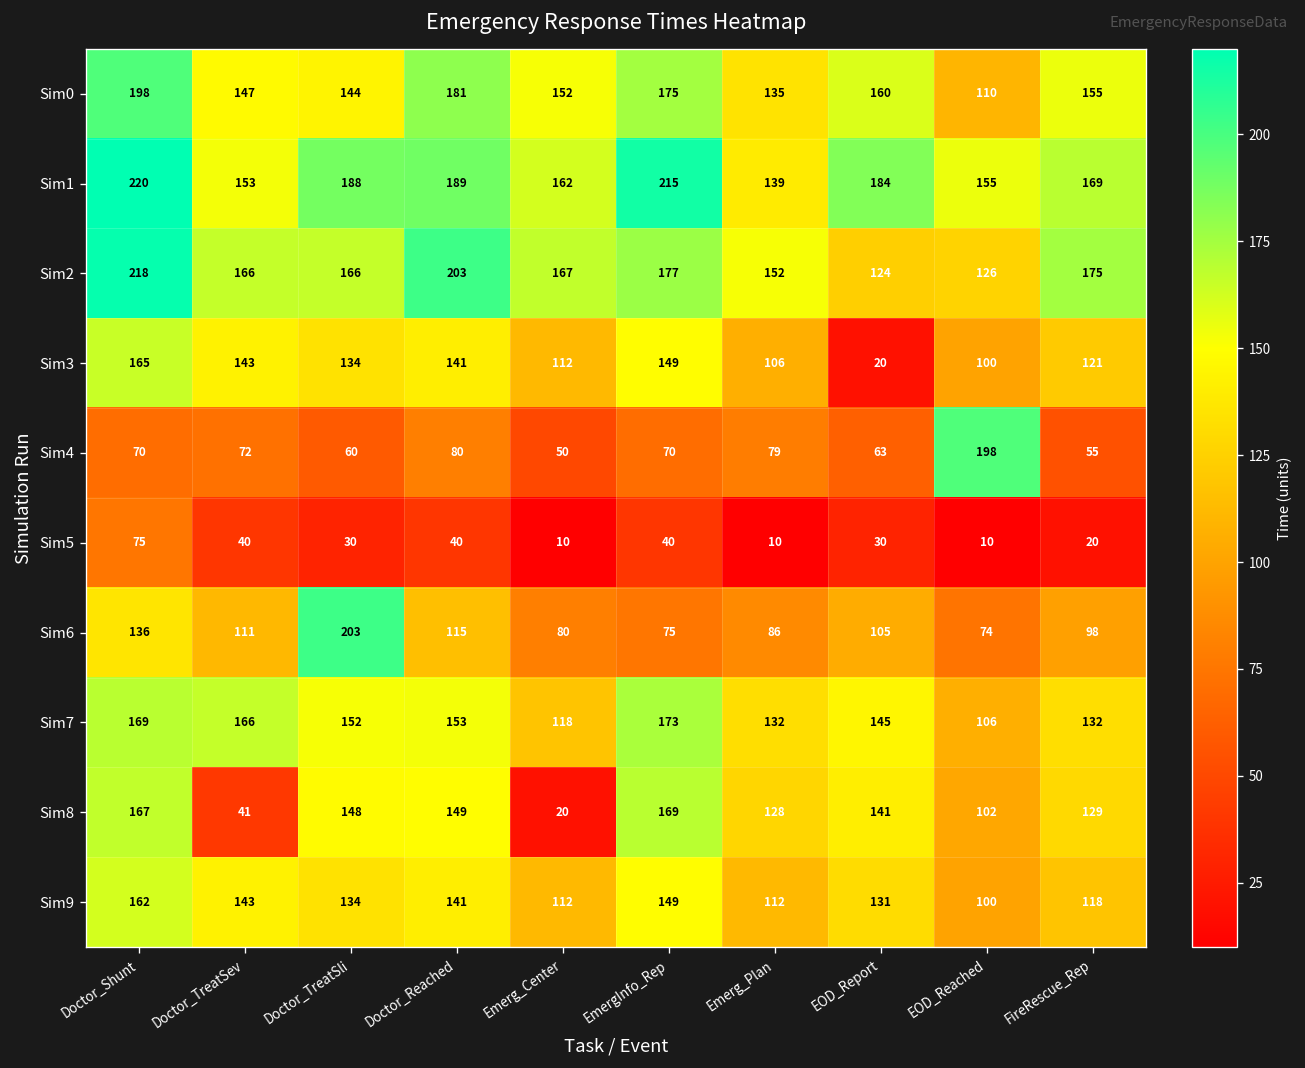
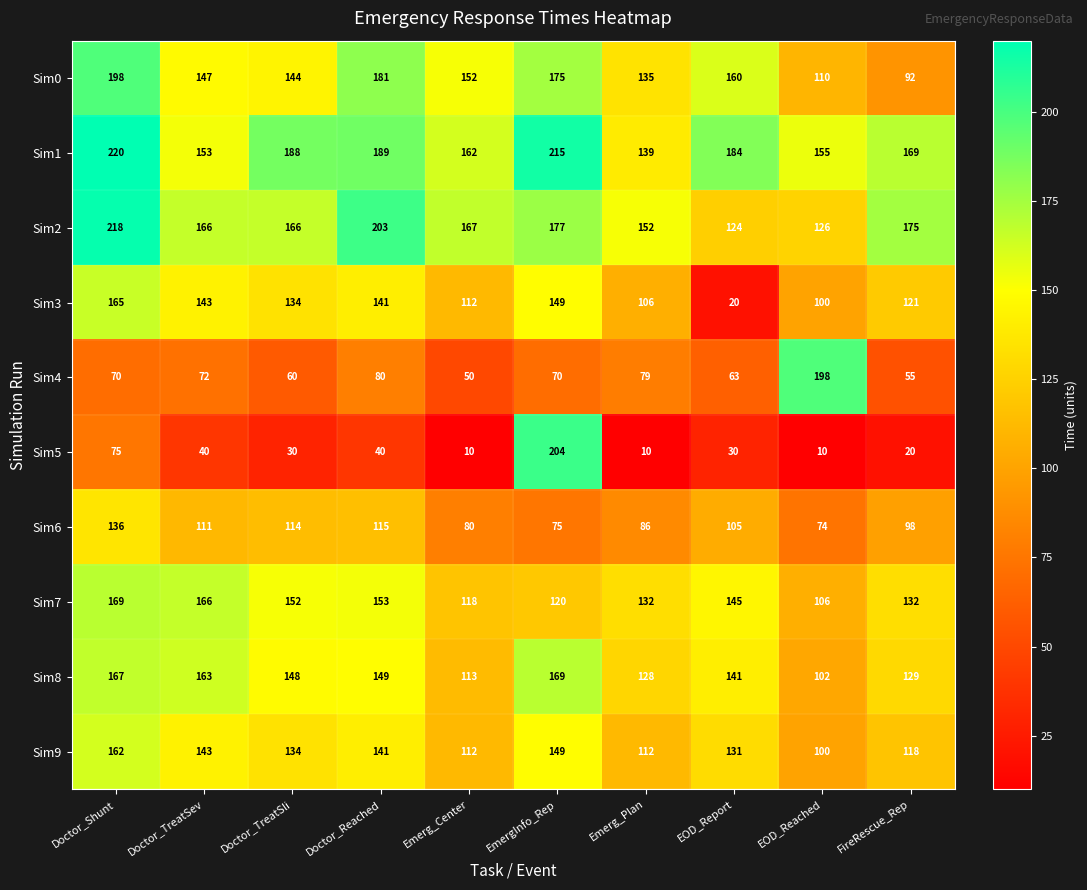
Sim0, FireRescue_Rep: 155 -> 92
Sim5, EmergInfo_Rep: 40 -> 204
Sim6, Doctor_TreatSli: 203 -> 114
Sim7, EmergInfo_Rep: 173 -> 120
Sim8, Doctor_TreatSev: 41 -> 163
Sim8, Emerg_Center: 20 -> 113
